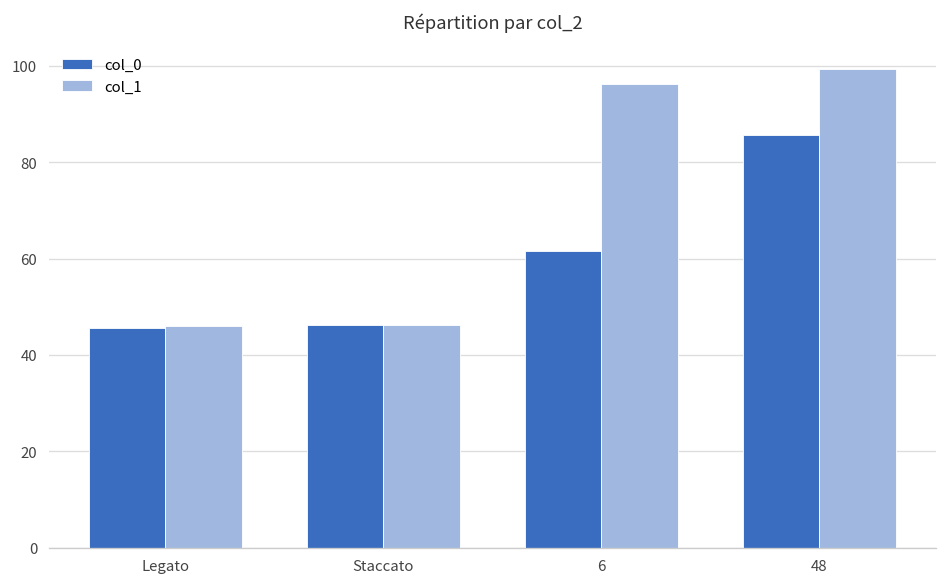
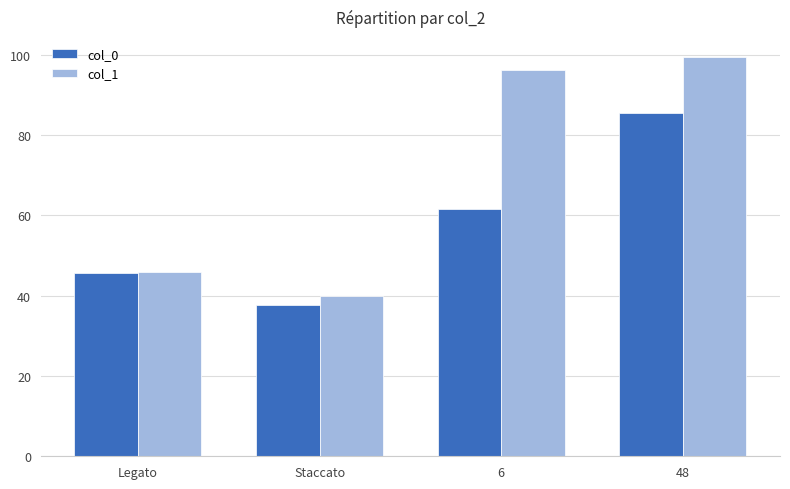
col_0, Staccato: 46 -> 38
col_1, Staccato: 46 -> 40
